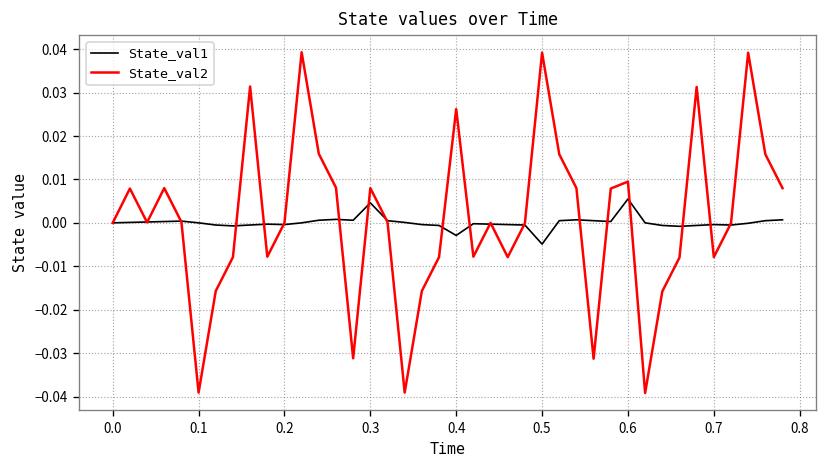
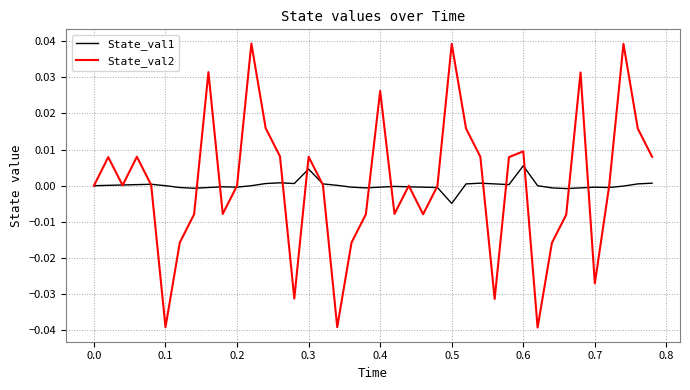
State_val1, 0.4: -0.003 -> 0.000
State_val2, 0.7: -0.008 -> -0.027
